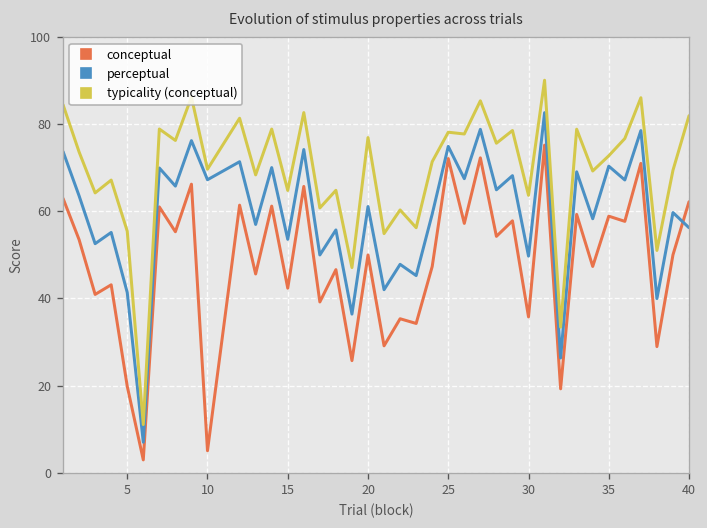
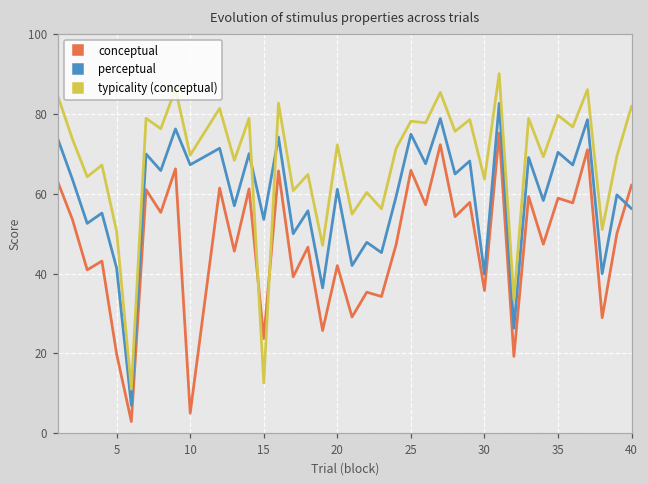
typicality (conceptual), 5: 55 -> 51
conceptual, 15: 42 -> 24
typicality (conceptual), 15: 65 -> 13
conceptual, 20: 50 -> 42
typicality (conceptual), 20: 77 -> 72
conceptual, 25: 72 -> 66
perceptual, 30: 50 -> 40
typicality (conceptual), 35: 73 -> 80
